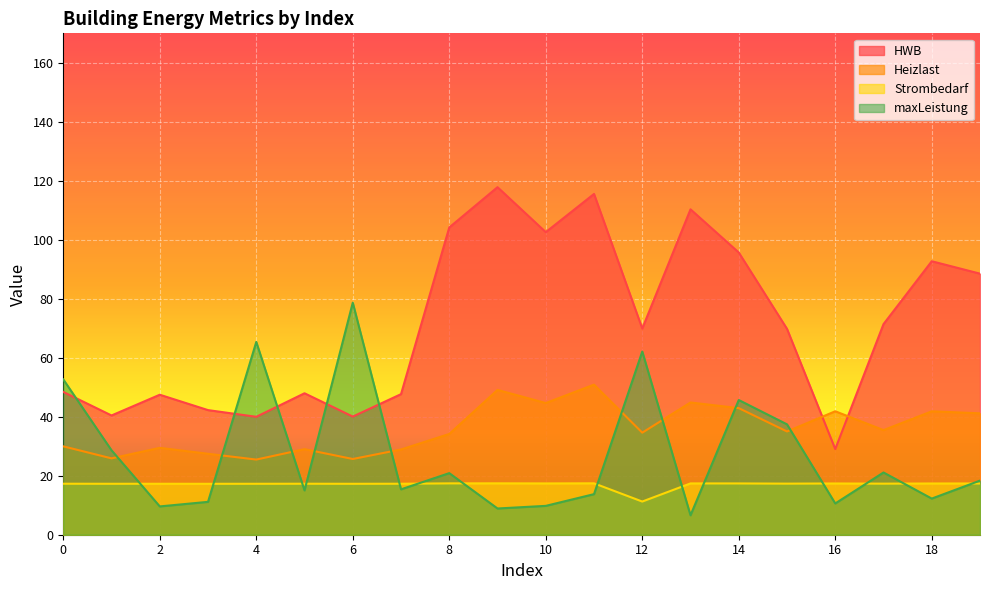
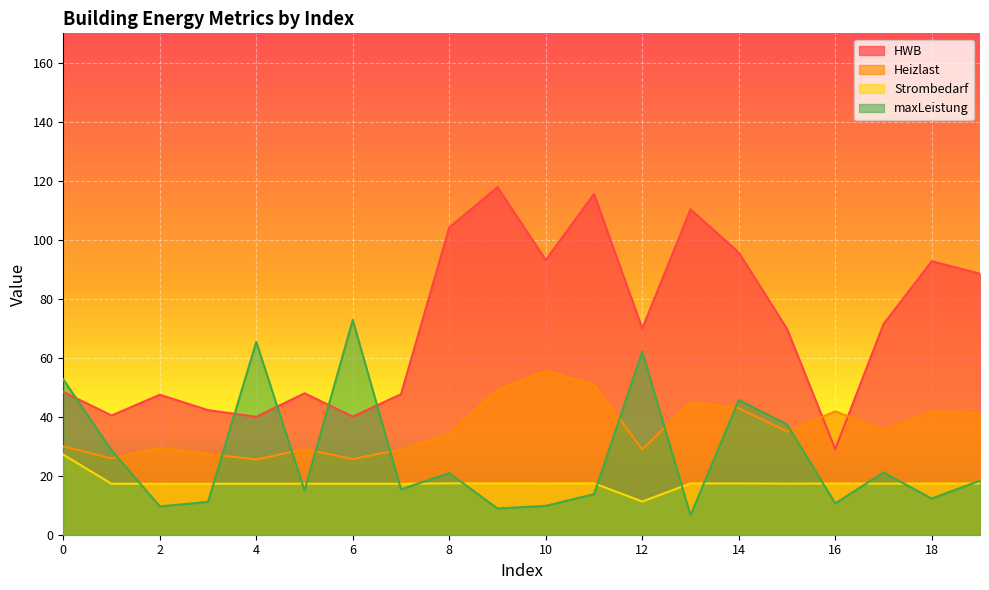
Strombedarf, 0: 17 -> 27
maxLeistung, 6: 79 -> 73
HWB, 10: 103 -> 93
Heizlast, 10: 45 -> 56
Heizlast, 12: 35 -> 29
